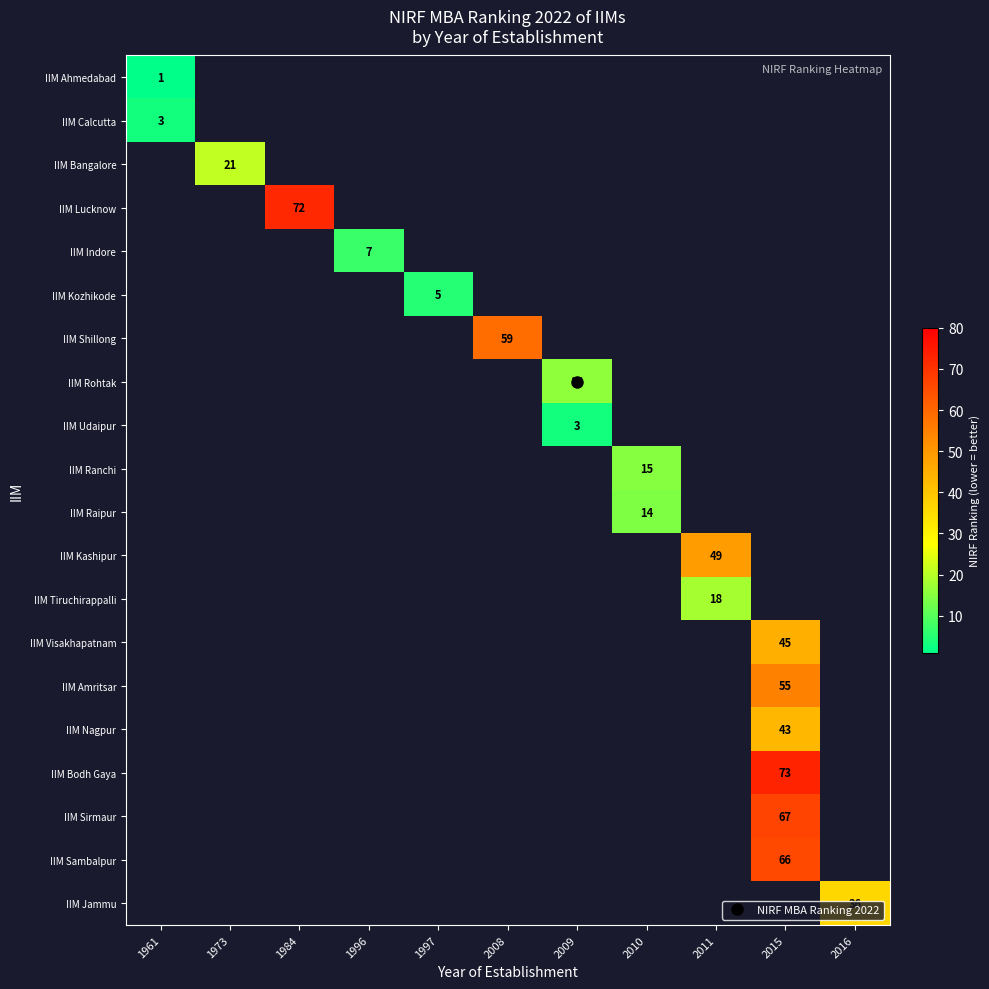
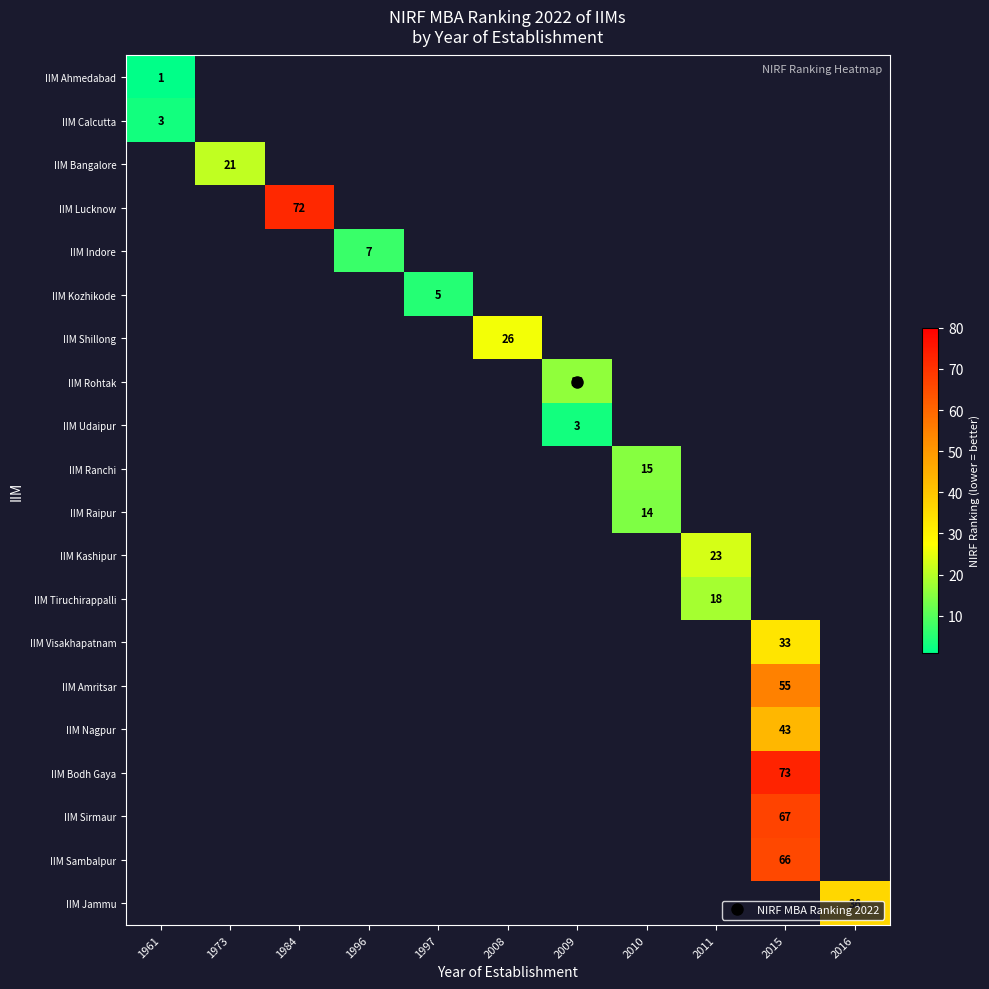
IIM Shillong, 2008: 59 -> 26
IIM Kashipur, 2011: 49 -> 23
IIM Visakhapatnam, 2015: 45 -> 33
